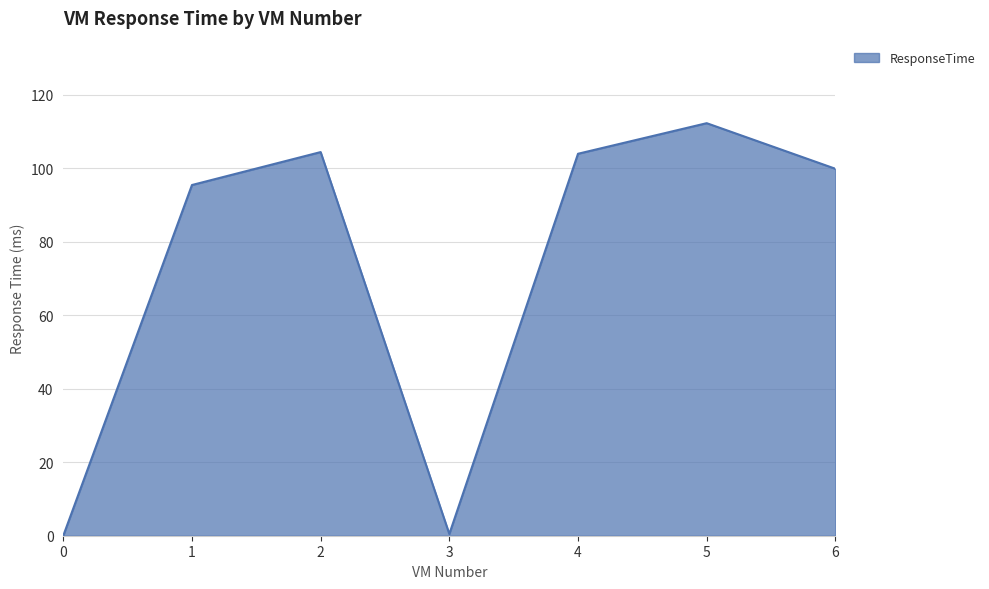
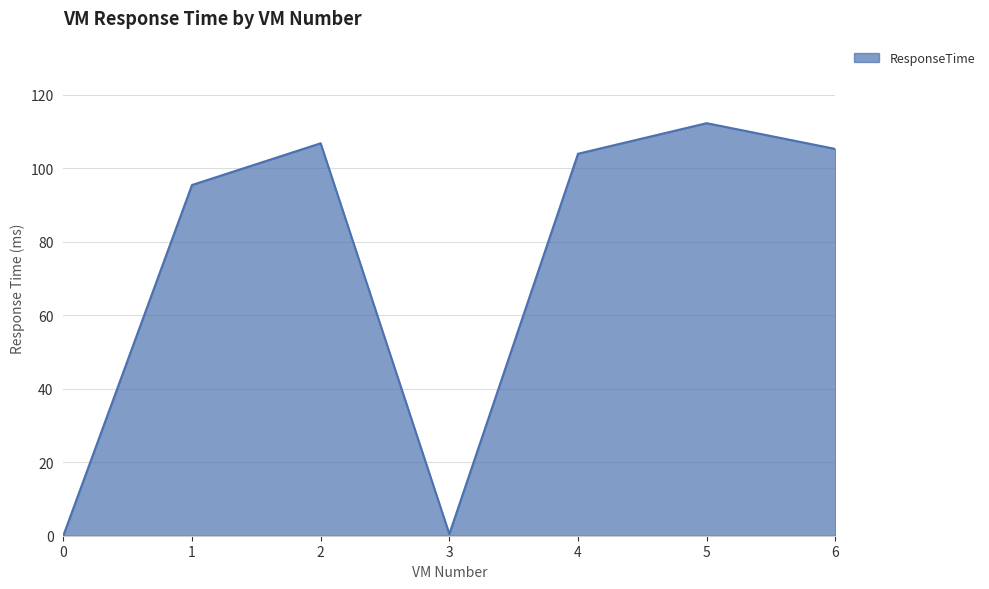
2: 104 -> 107
6: 100 -> 105
